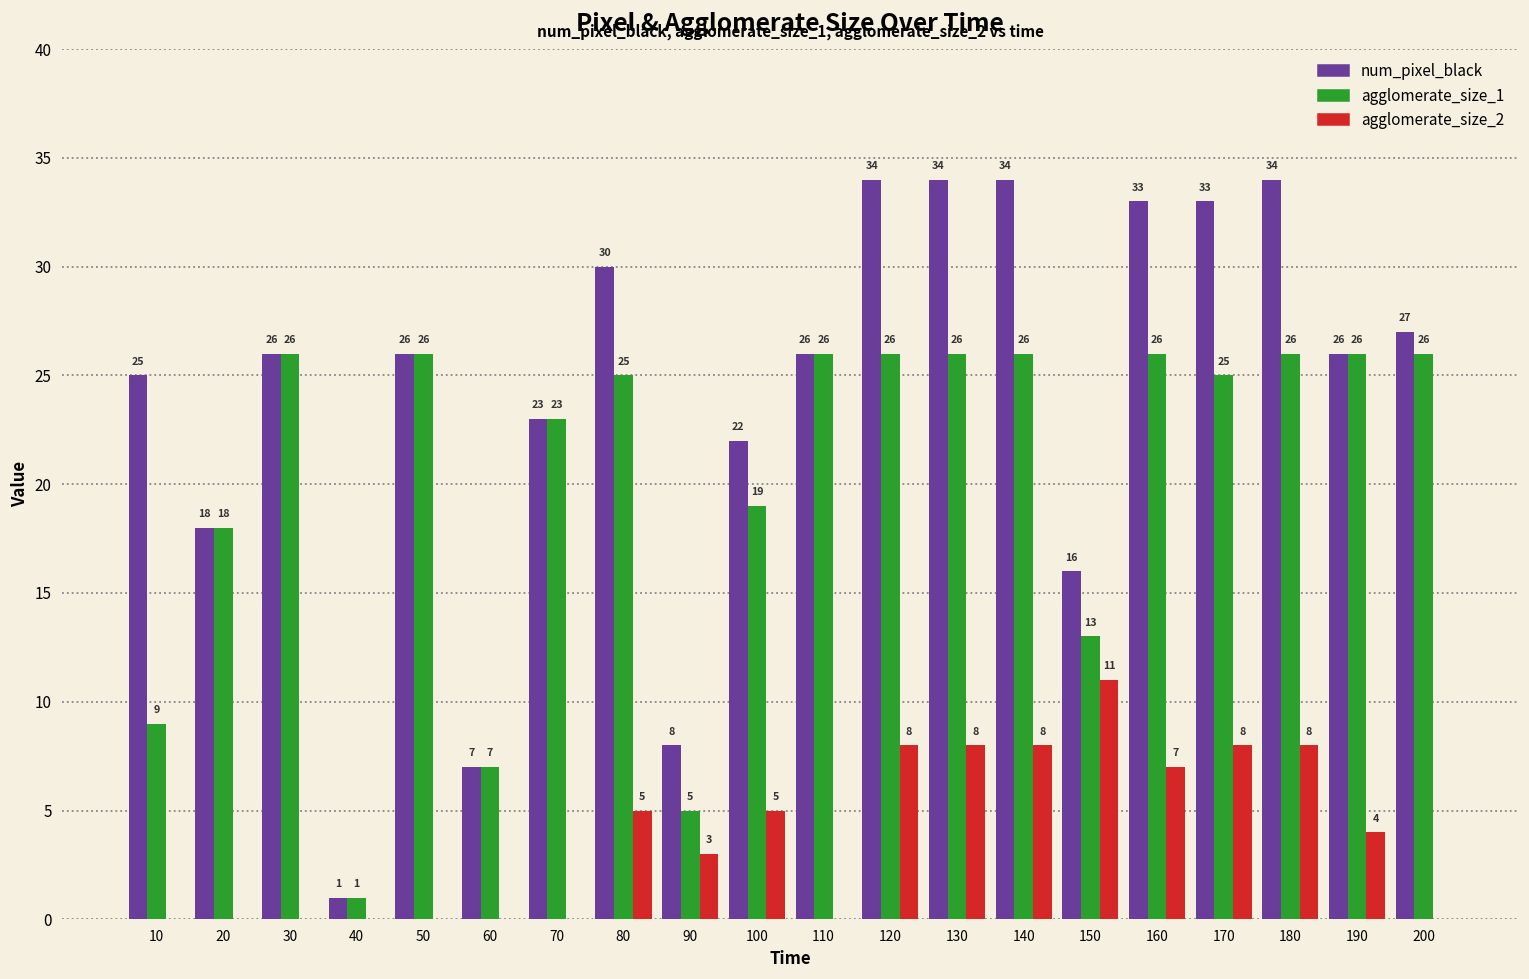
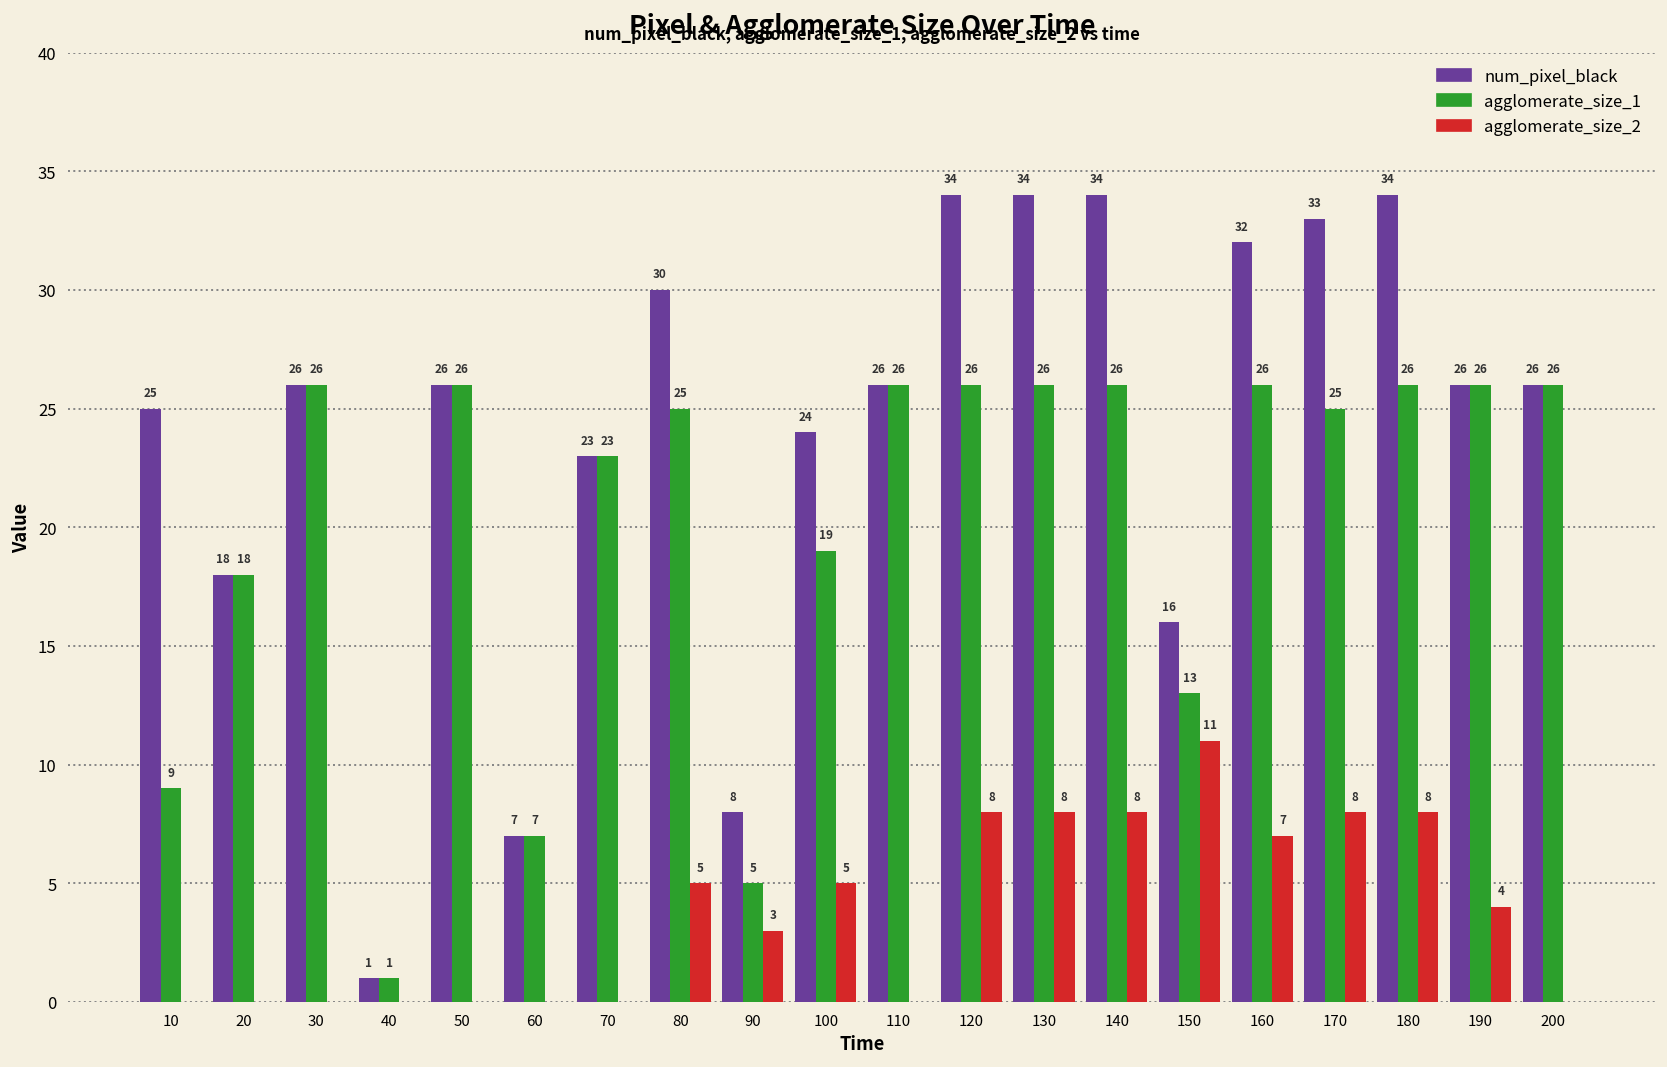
num_pixel_black, 100: 22 -> 24
num_pixel_black, 160: 33 -> 32
num_pixel_black, 200: 27 -> 26
